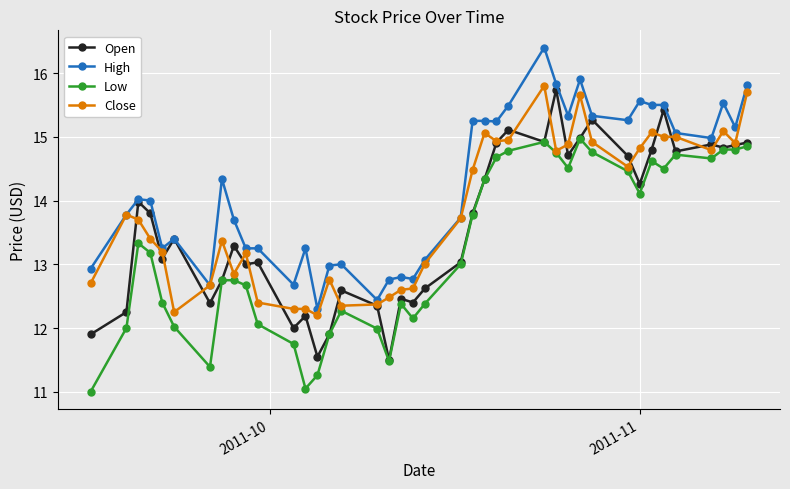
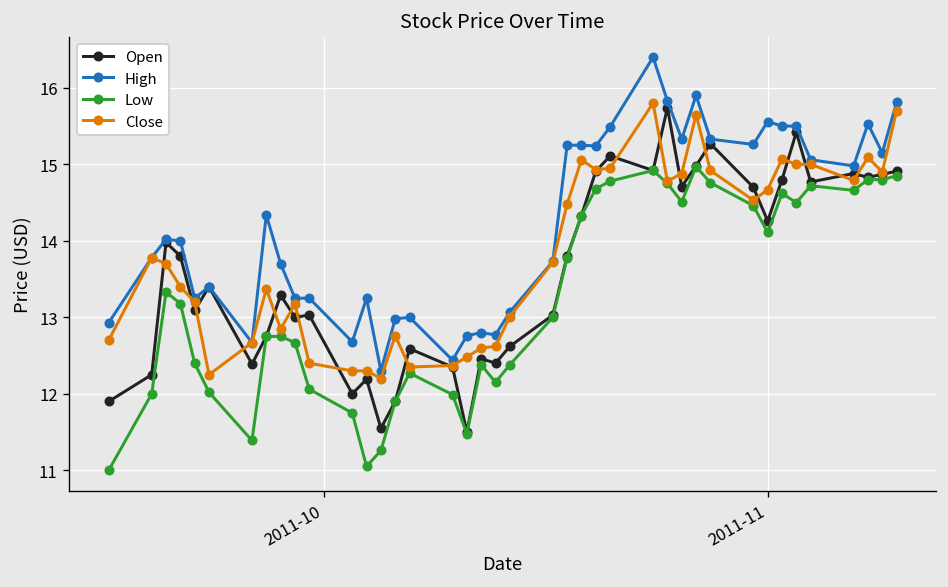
Close, 2011-11: 14.8 -> 14.7
